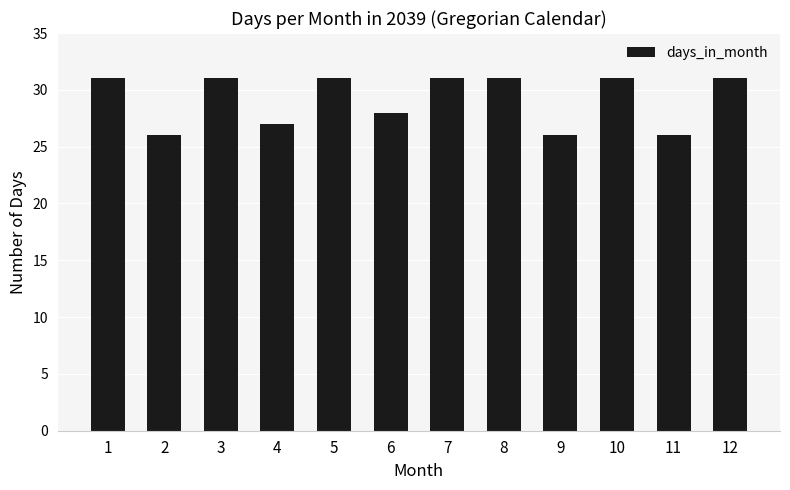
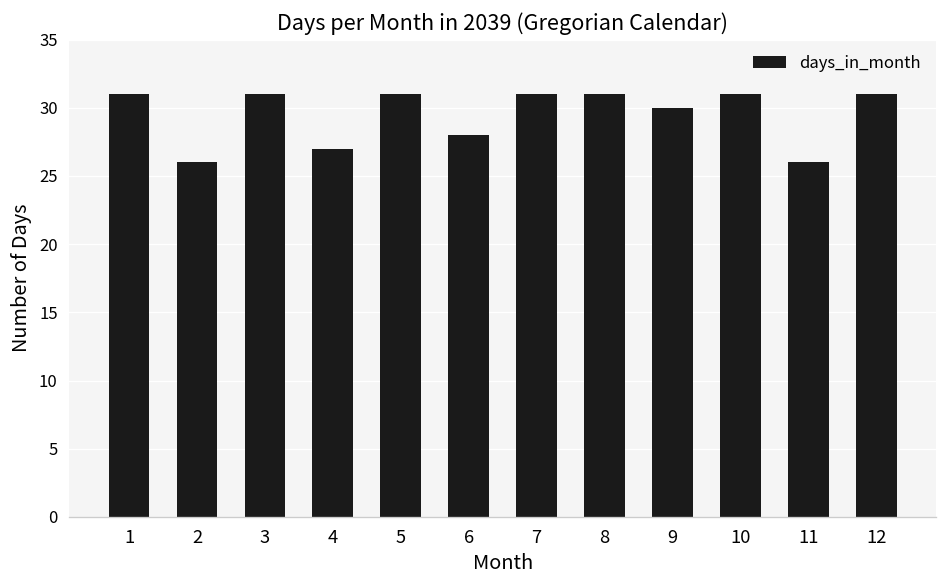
9: 26 -> 30
